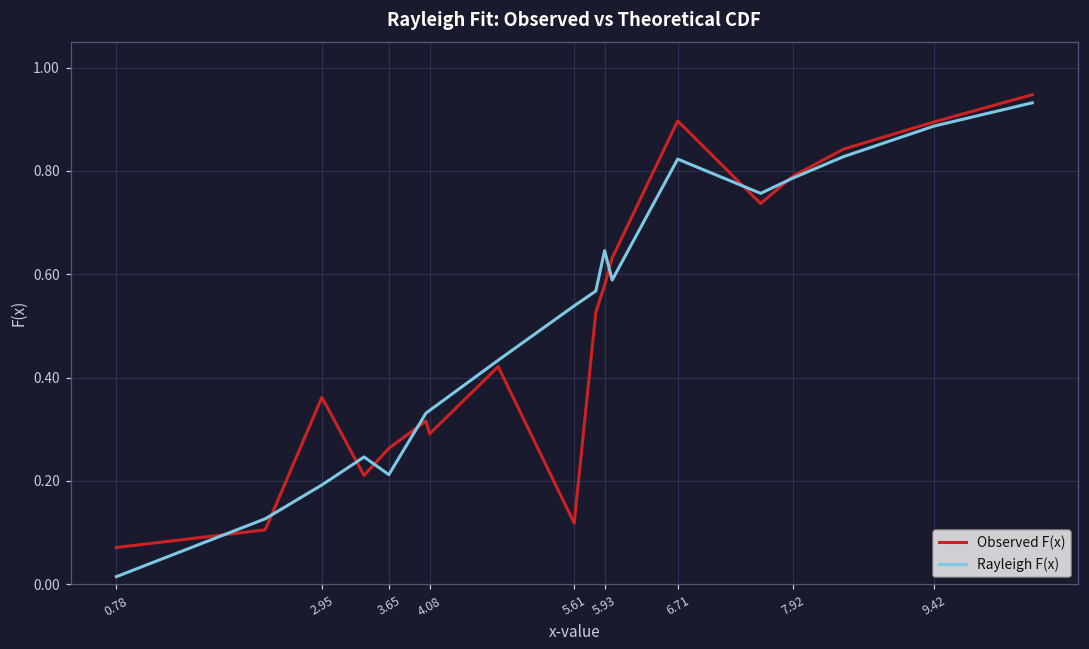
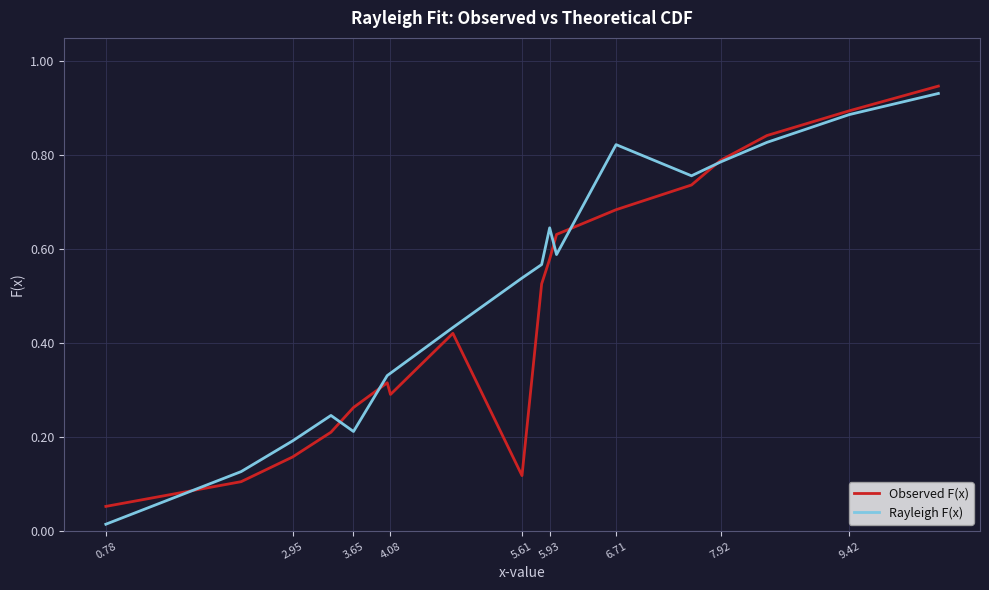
Observed F(x), 0.78: 0.07 -> 0.05
Observed F(x), 2.95: 0.36 -> 0.16
Observed F(x), 6.71: 0.90 -> 0.68
